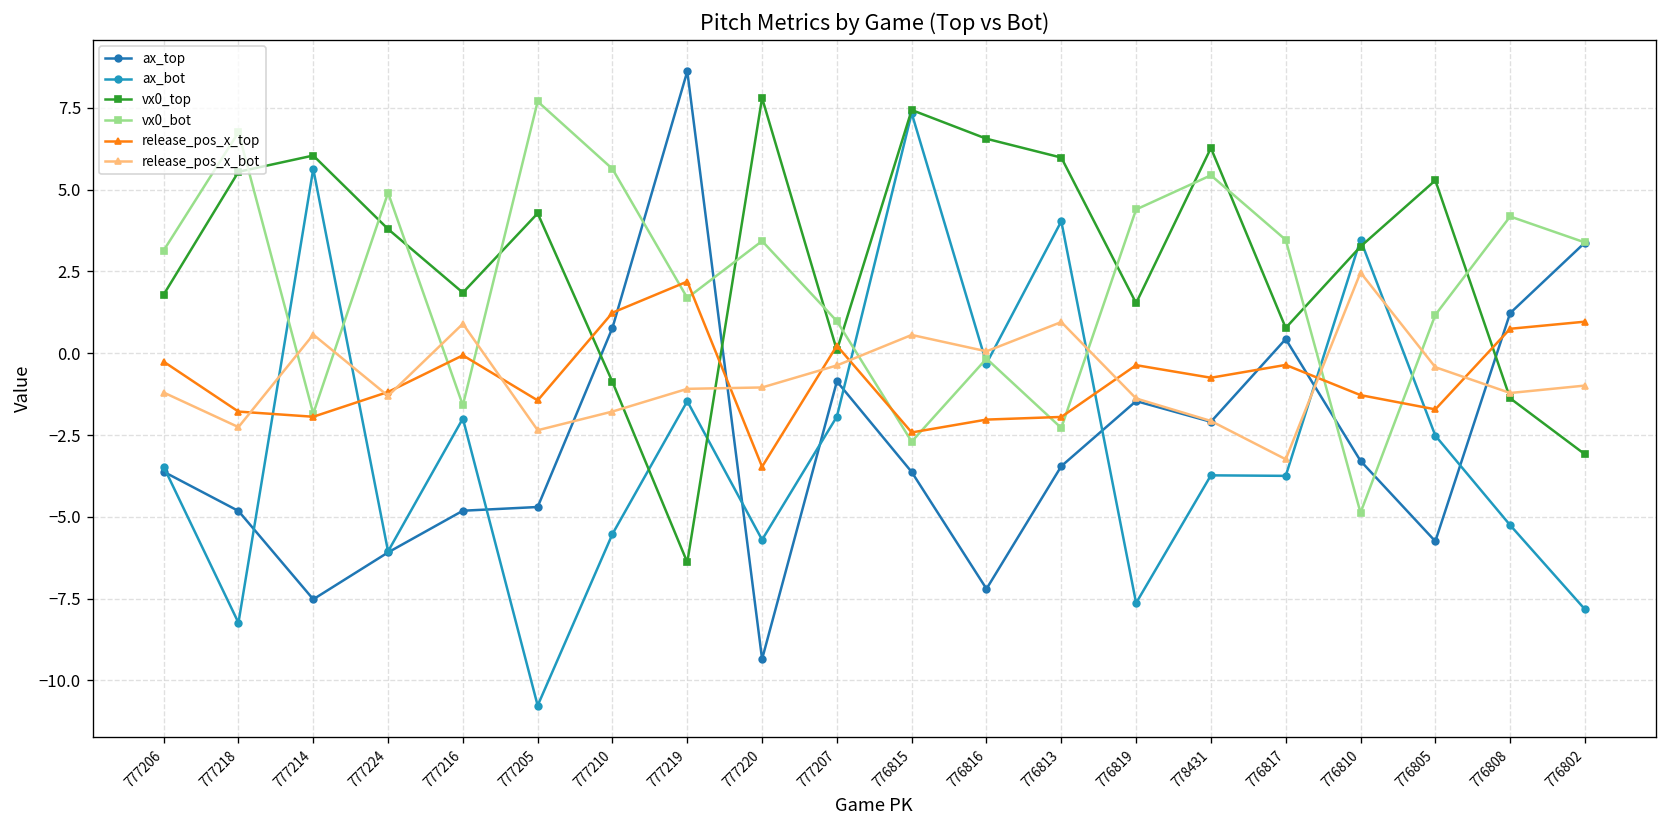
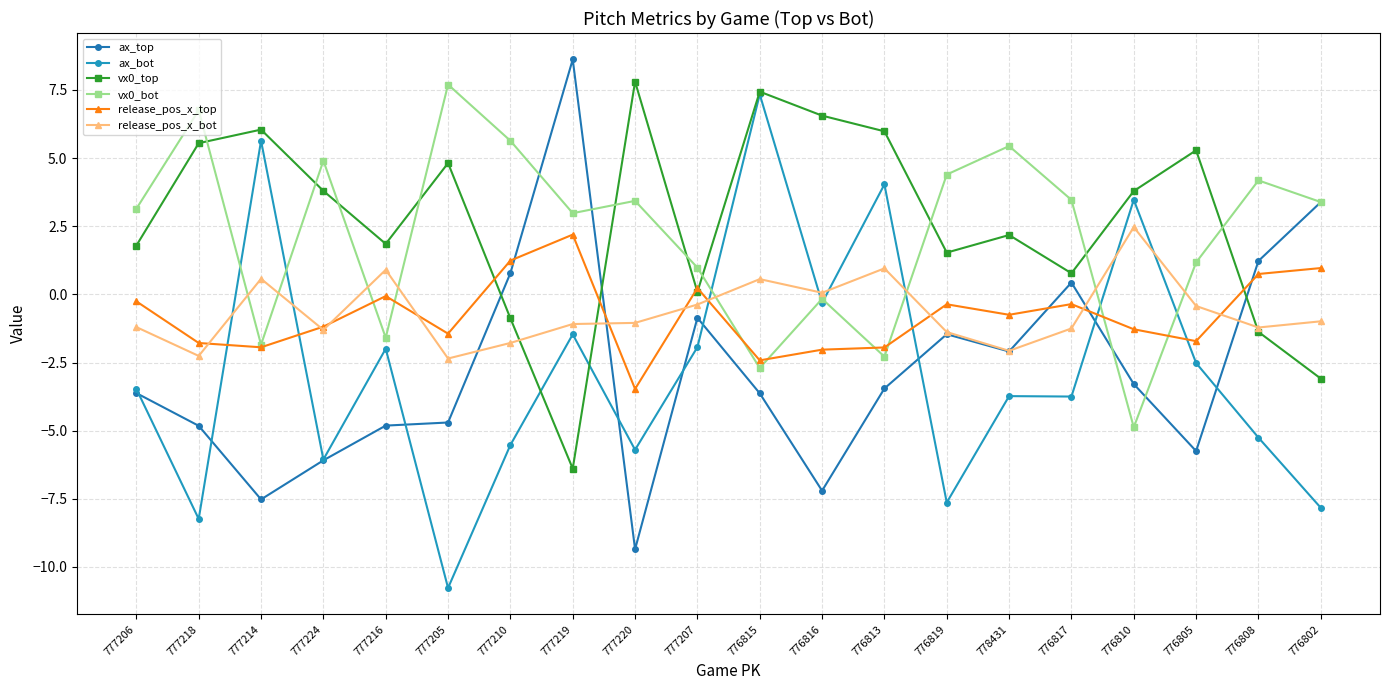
vx0_top, 777205: 4.3 -> 4.8
vx0_bot, 777219: 1.7 -> 3.0
vx0_top, 778431: 6.3 -> 2.2
release_pos_x_bot, 776817: -3.2 -> -1.3
vx0_top, 776810: 3.3 -> 3.8
